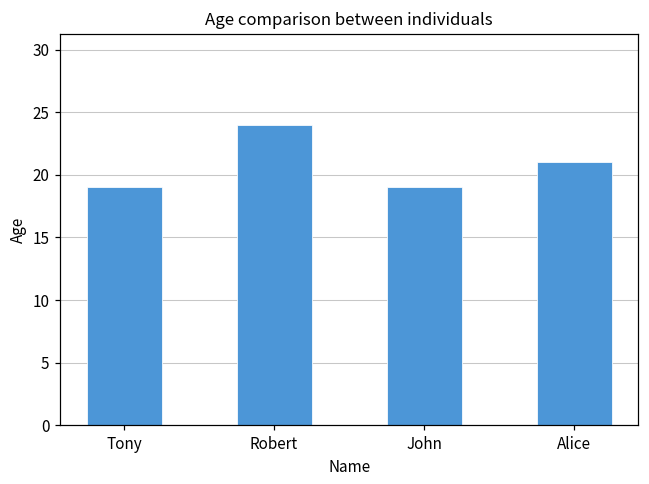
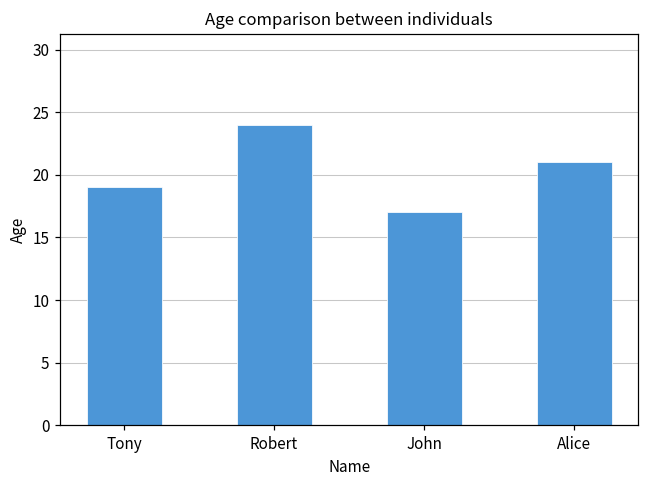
John: 19 -> 17
